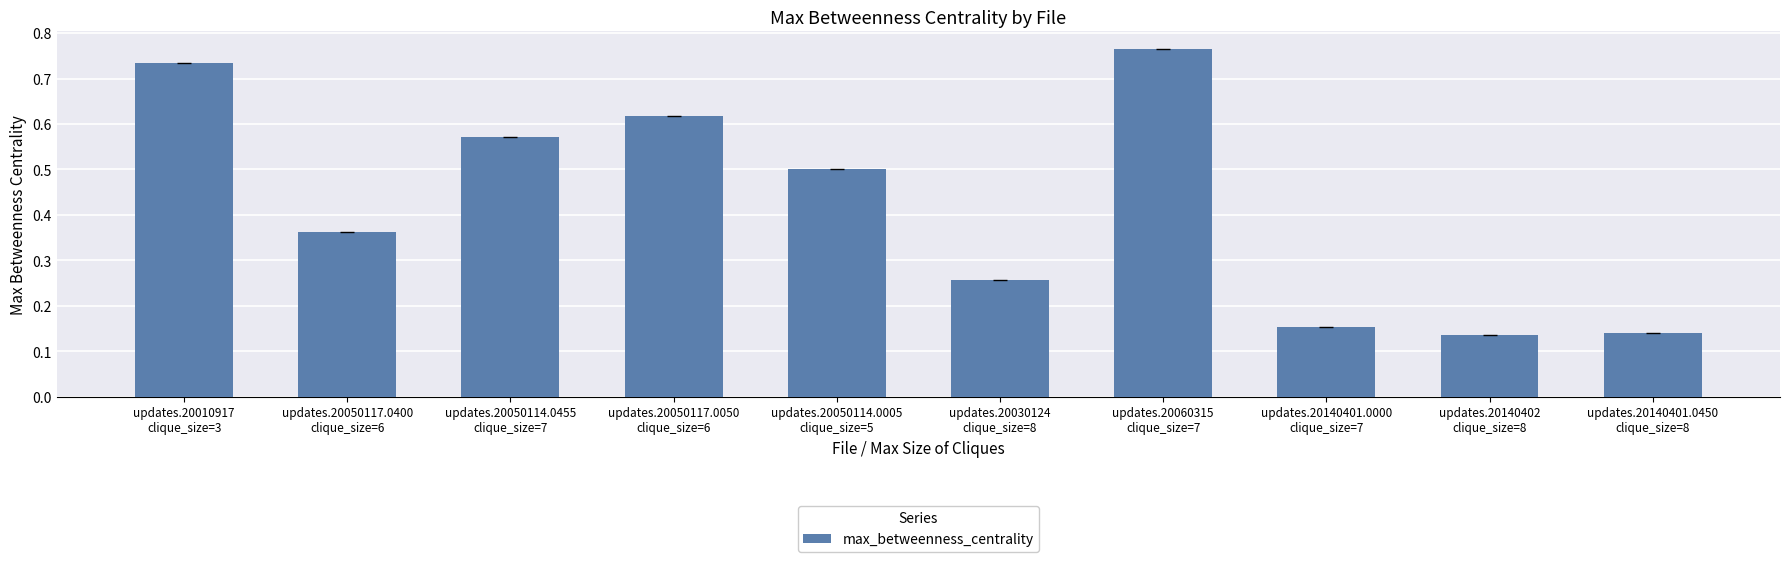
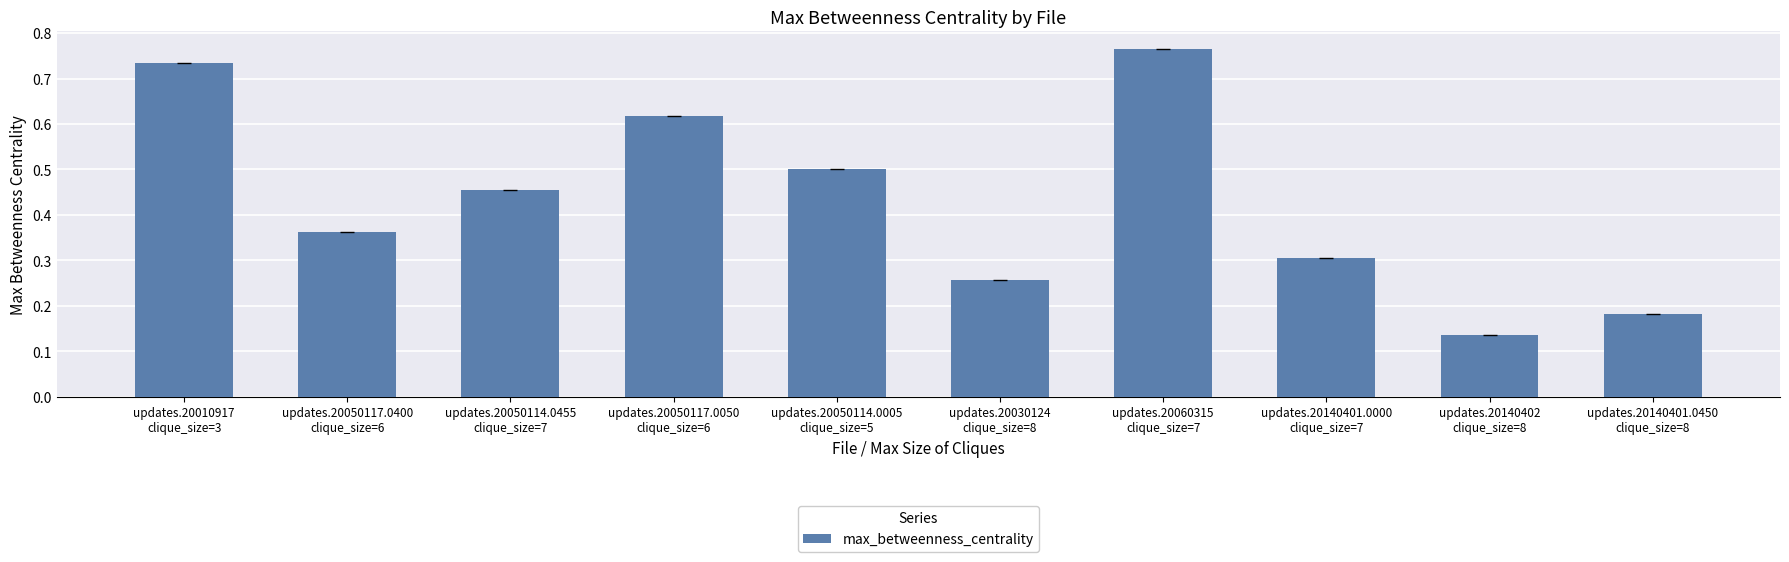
max_betweenness_centrality, updates.20050114.0455 clique_size=7: 0.57 -> 0.45
max_betweenness_centrality, updates.20140401.0000 clique_size=7: 0.15 -> 0.30
max_betweenness_centrality, updates.20140401.0450 clique_size=8: 0.14 -> 0.18
